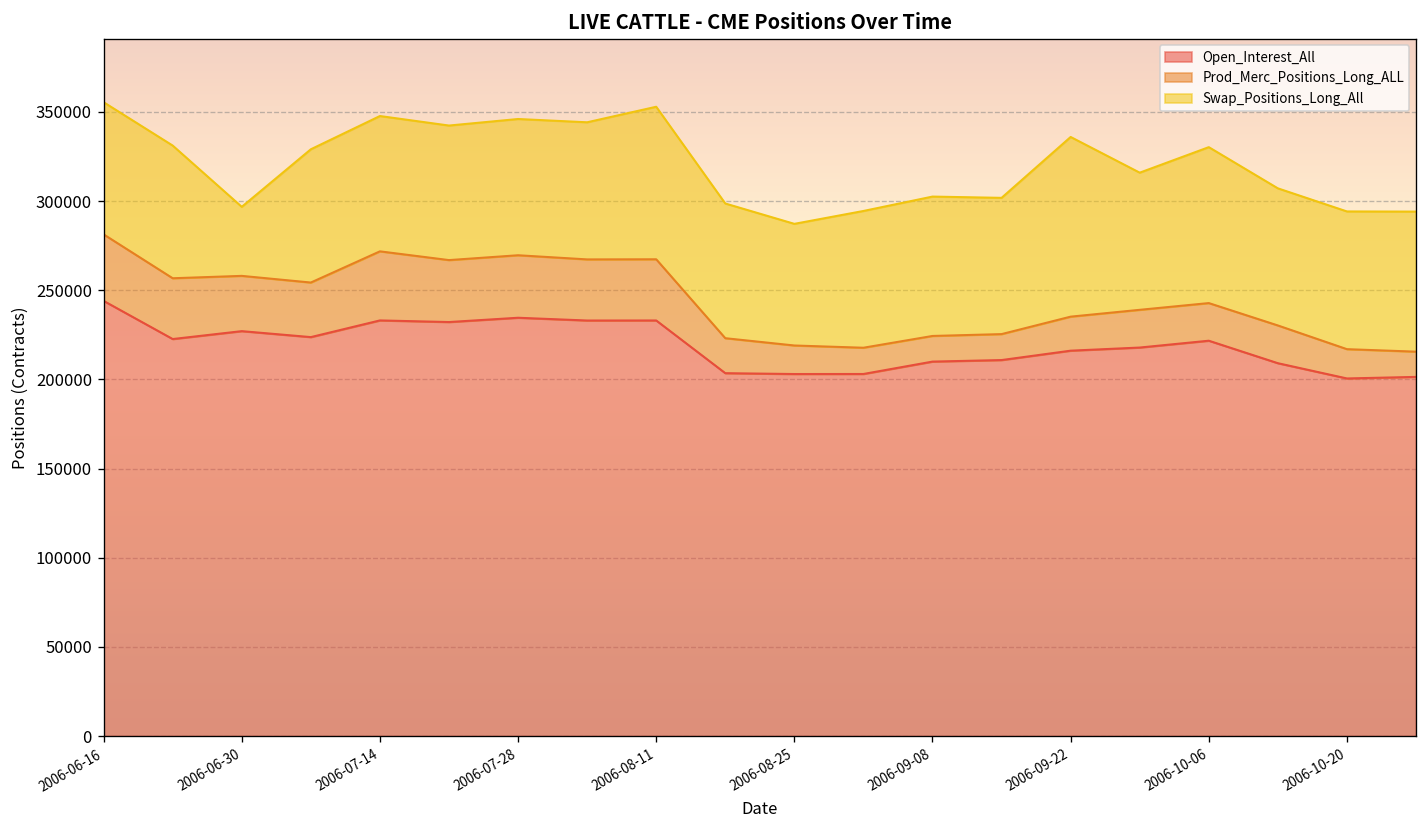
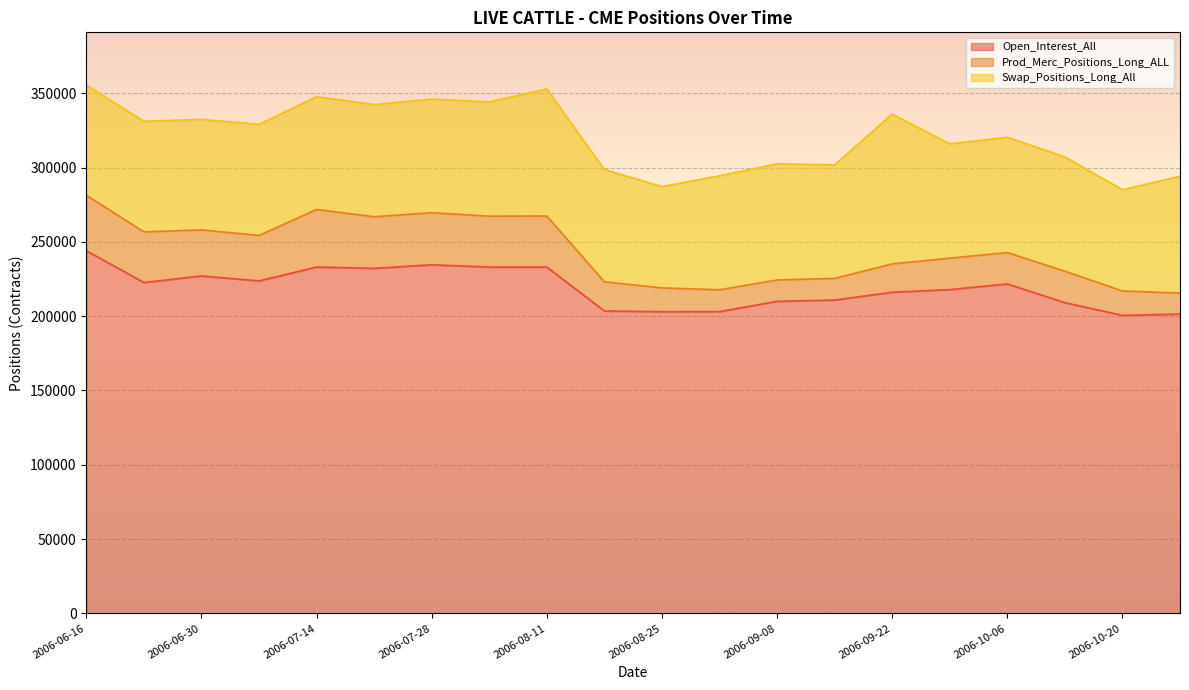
Swap_Positions_Long_All, 2006-06-30: 39000 -> 74000
Swap_Positions_Long_All, 2006-10-06: 87000 -> 78000
Swap_Positions_Long_All, 2006-10-20: 77000 -> 68000
